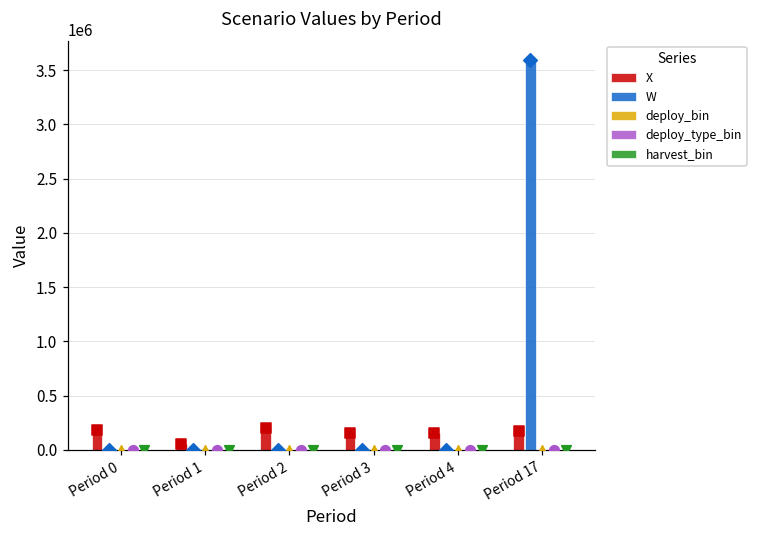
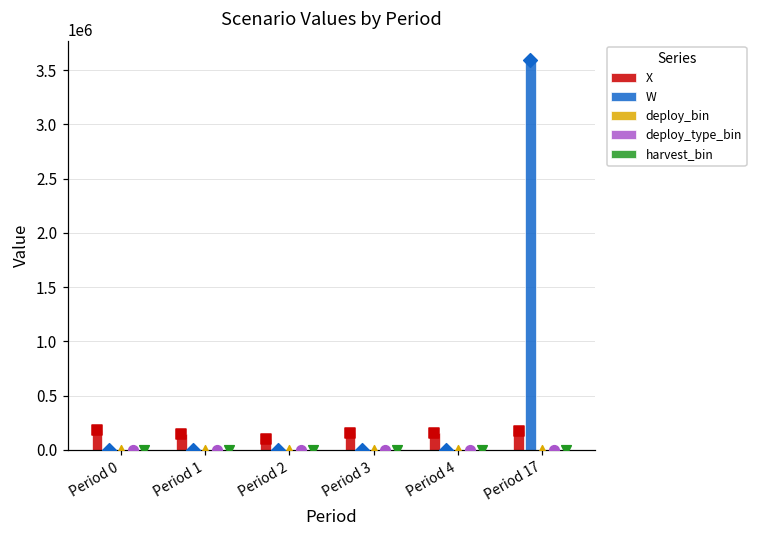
X, Period 1: 0 -> 100000
X, Period 2: 200000 -> 100000
